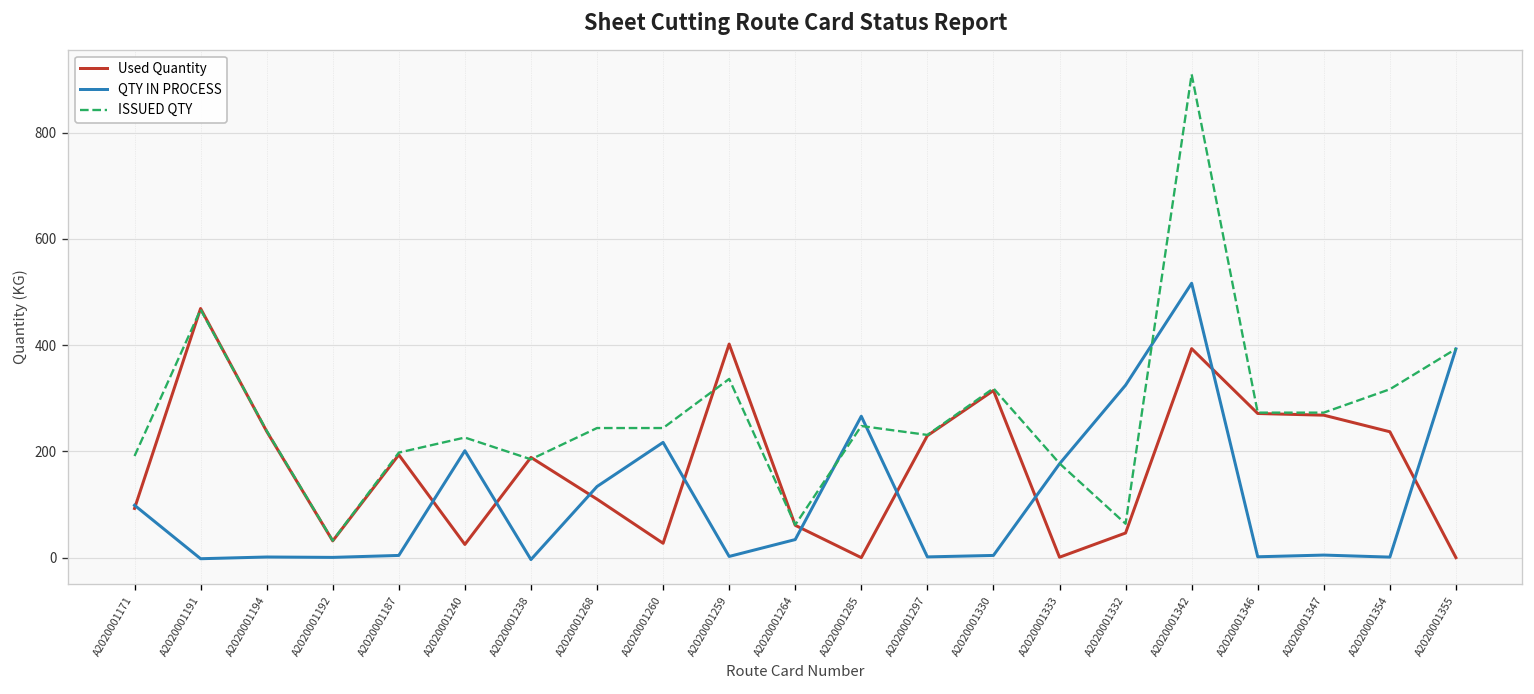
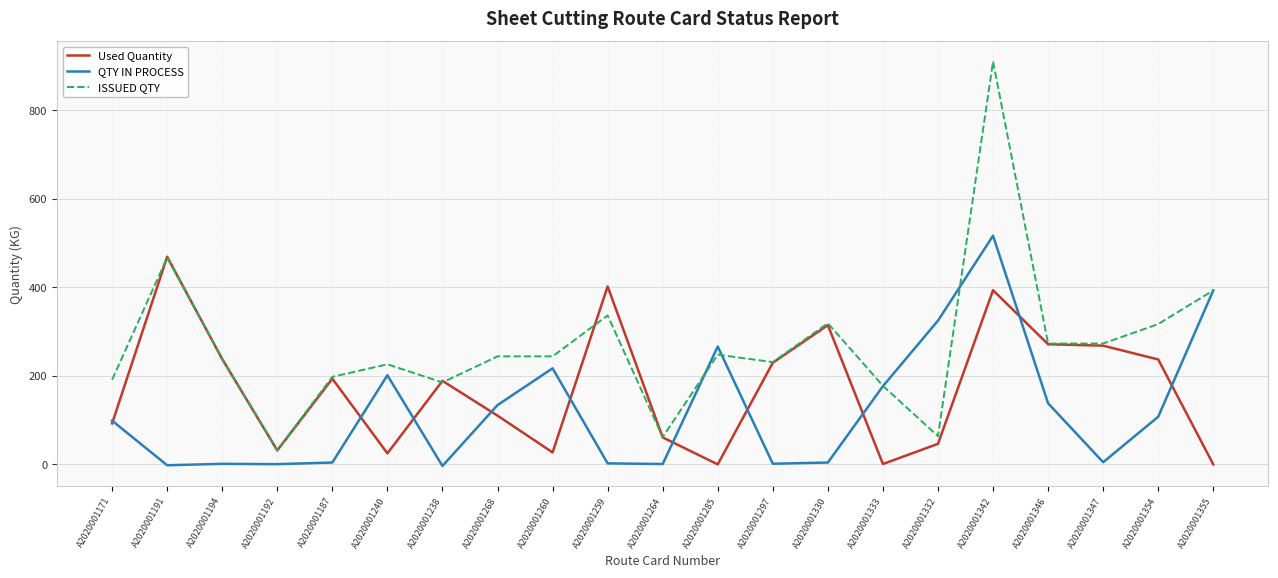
QTY IN PROCESS, A2020001264: 30 -> 0
QTY IN PROCESS, A2020001346: 0 -> 140
QTY IN PROCESS, A2020001354: 0 -> 110
